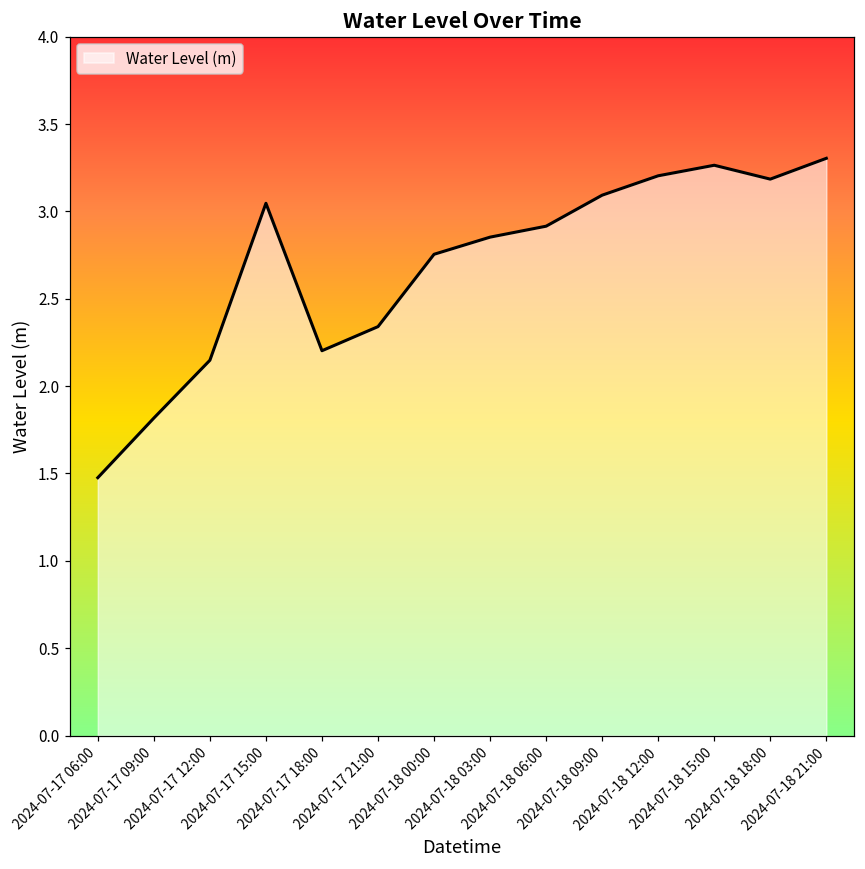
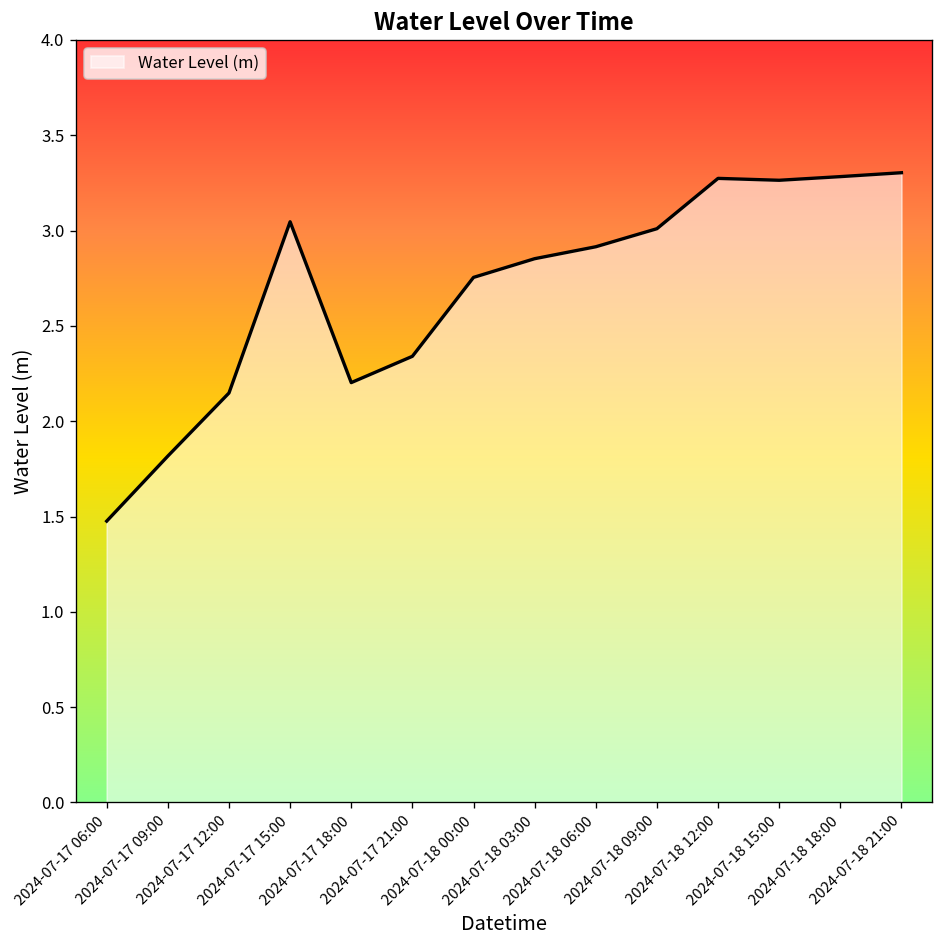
2024-07-18 09:00: 3.09 -> 3.01
2024-07-18 12:00: 3.20 -> 3.27
2024-07-18 18:00: 3.18 -> 3.28
